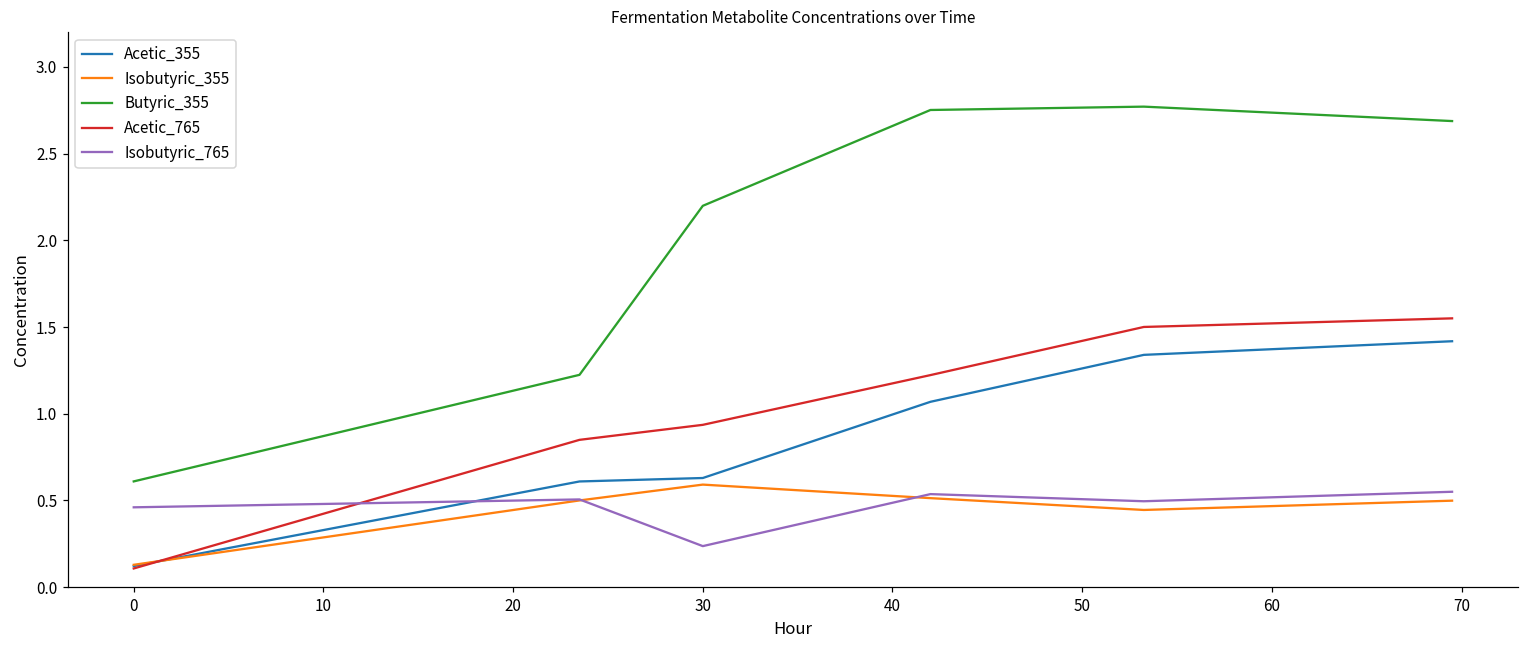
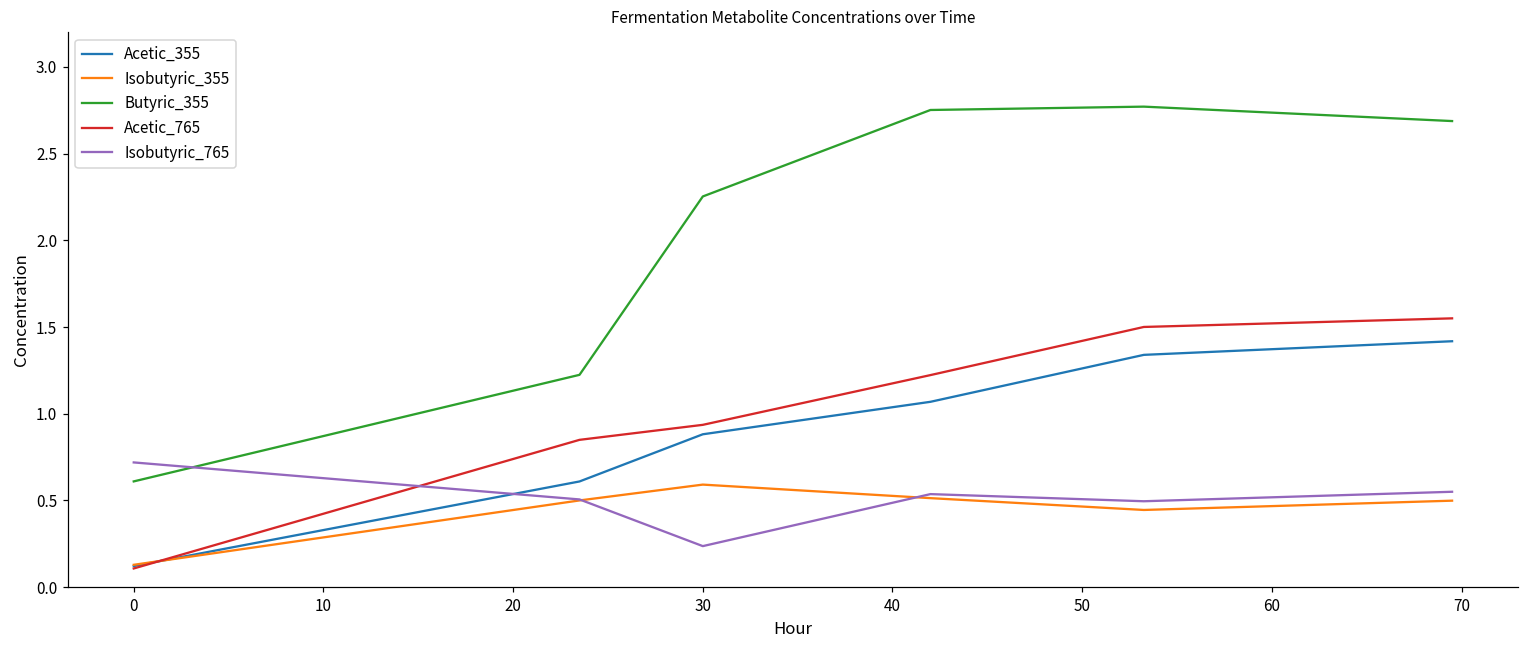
Isobutyric_765, 0: 0.46 -> 0.72
Acetic_355, 30: 0.63 -> 0.88
Butyric_355, 30: 2.20 -> 2.25
